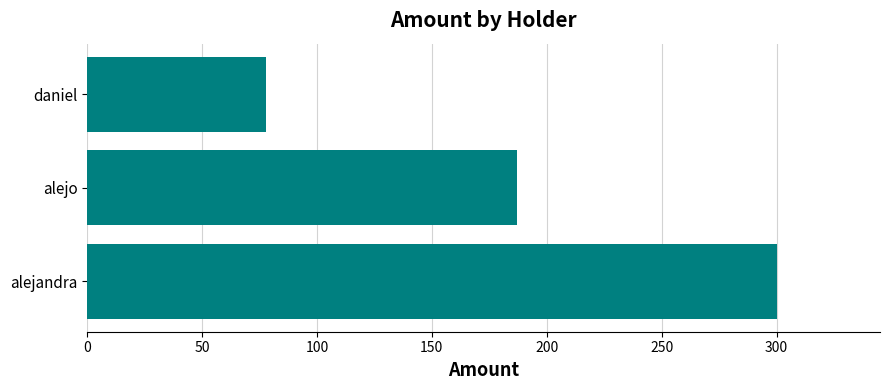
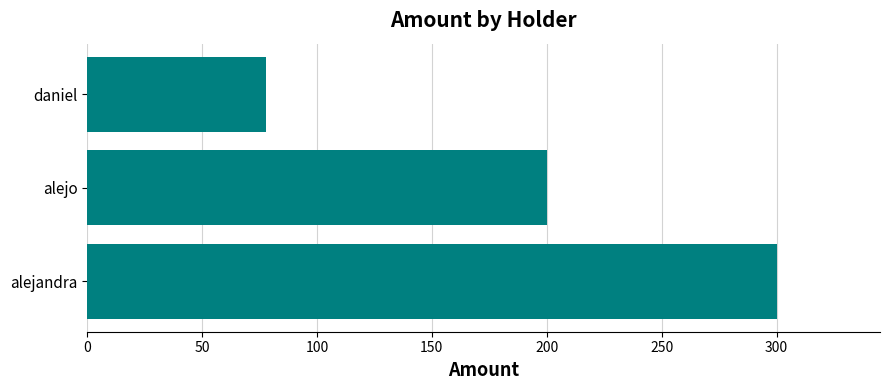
alejo: 187 -> 200
